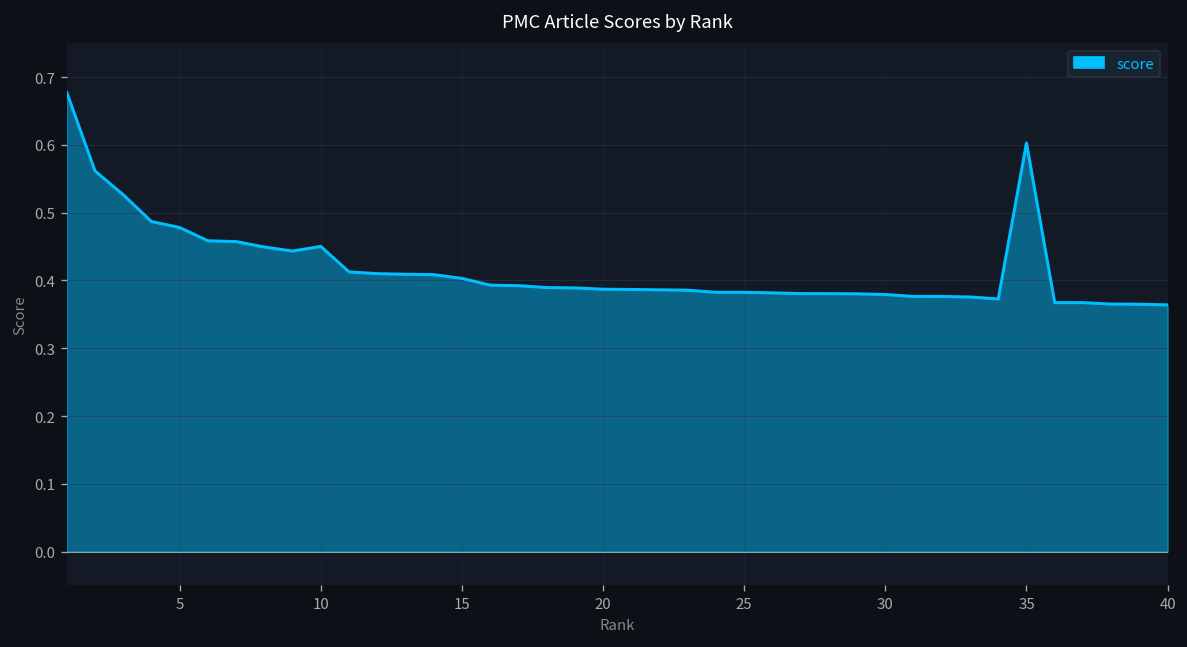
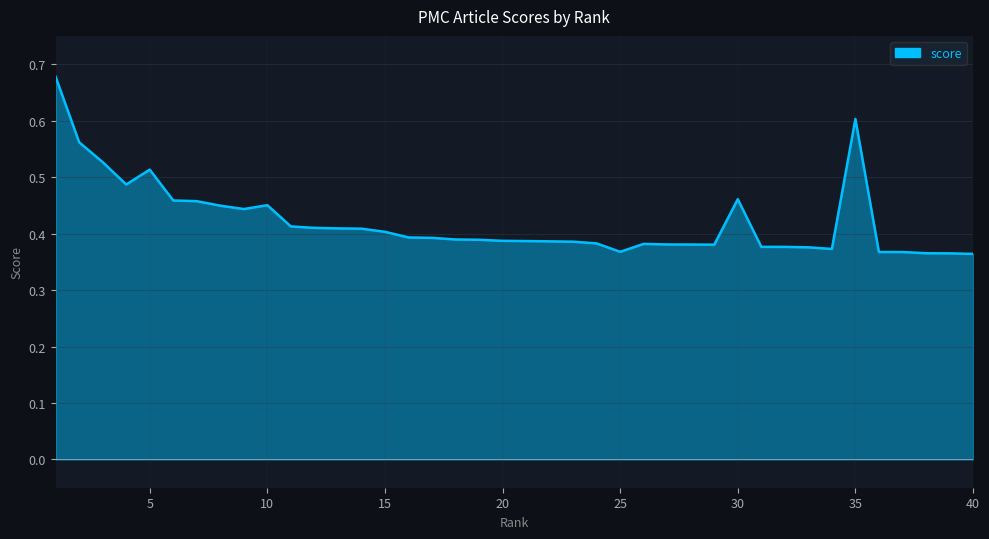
5: 0.48 -> 0.51
25: 0.38 -> 0.37
30: 0.38 -> 0.46
